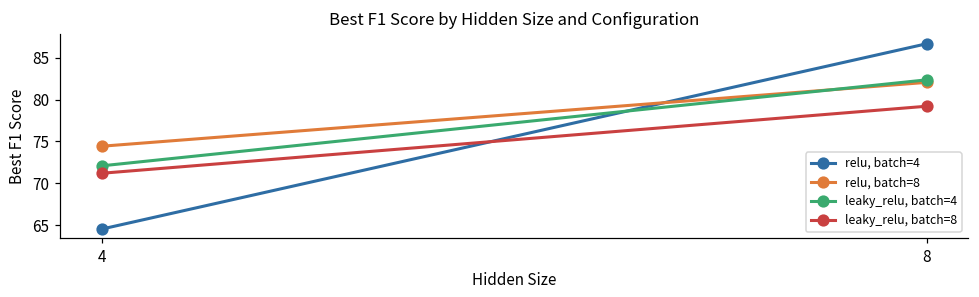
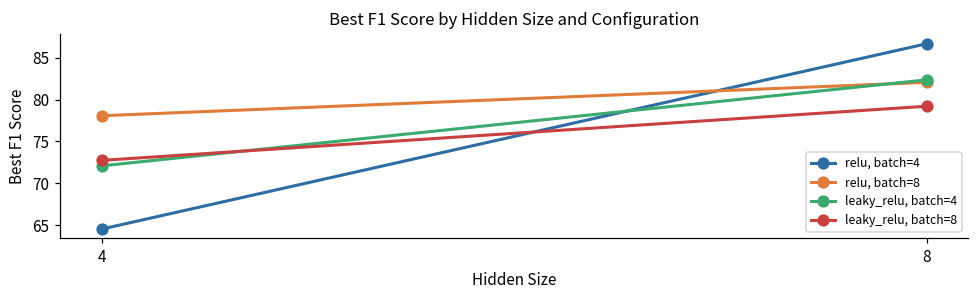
relu, batch=8, 4: 74 -> 78
leaky_relu, batch=8, 4: 71 -> 73
